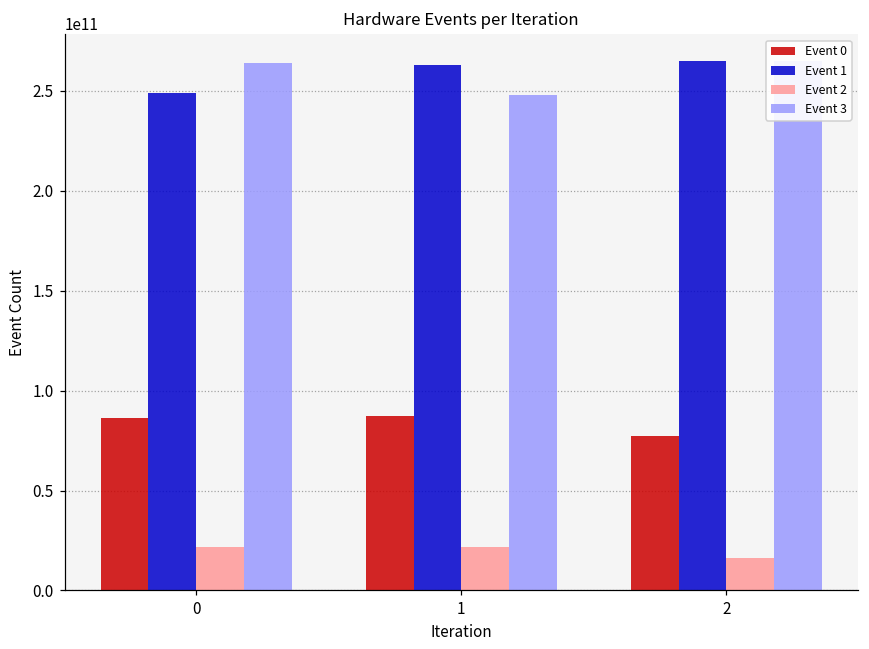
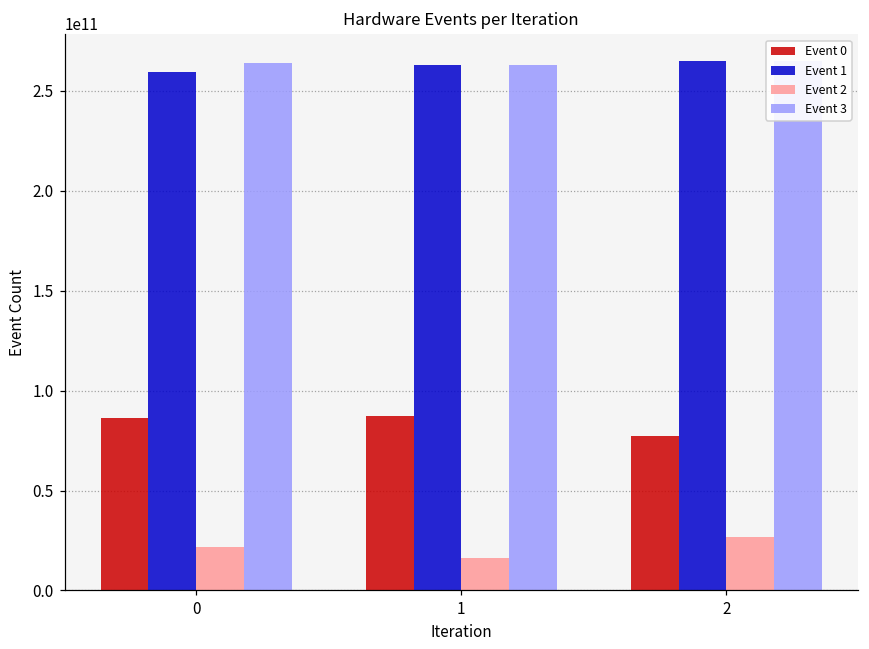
Event 1, 0: 249000000000 -> 260000000000
Event 2, 1: 22000000000 -> 16000000000
Event 3, 1: 248000000000 -> 263000000000
Event 2, 2: 16000000000 -> 27000000000
